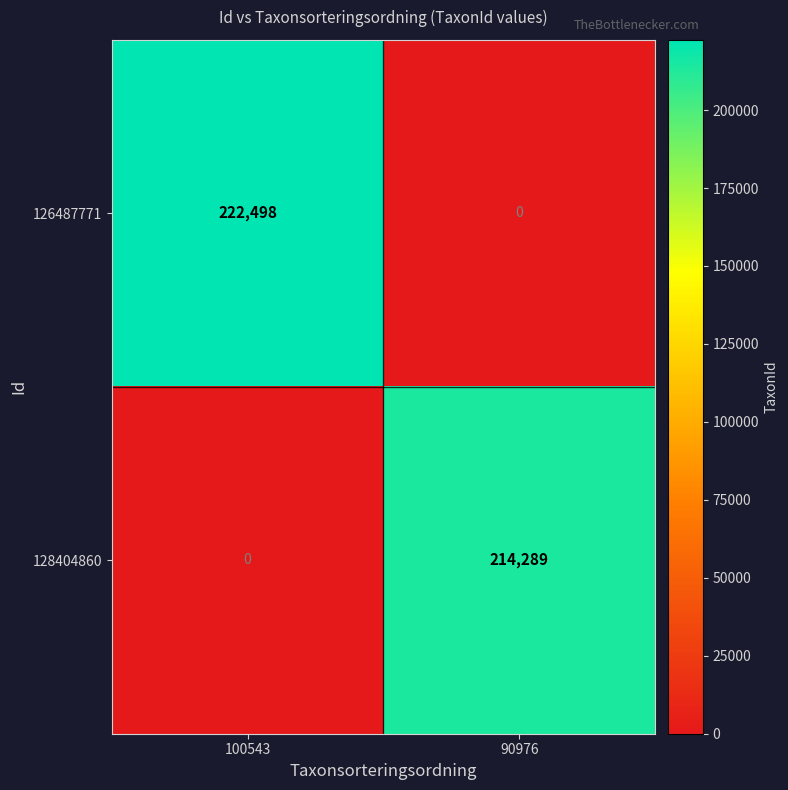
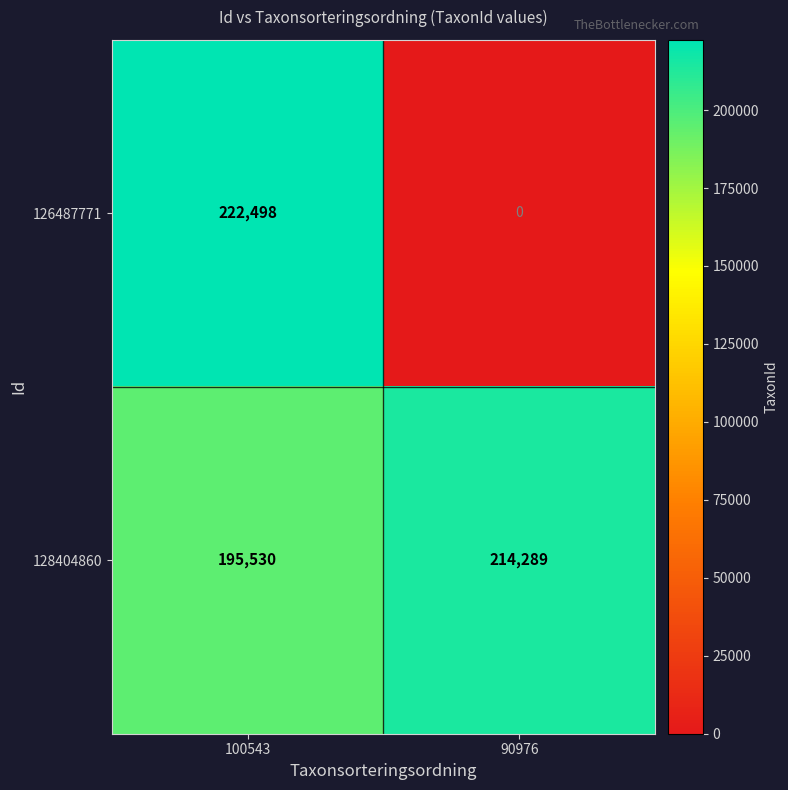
128404860, 100543: 0 -> 195,530
